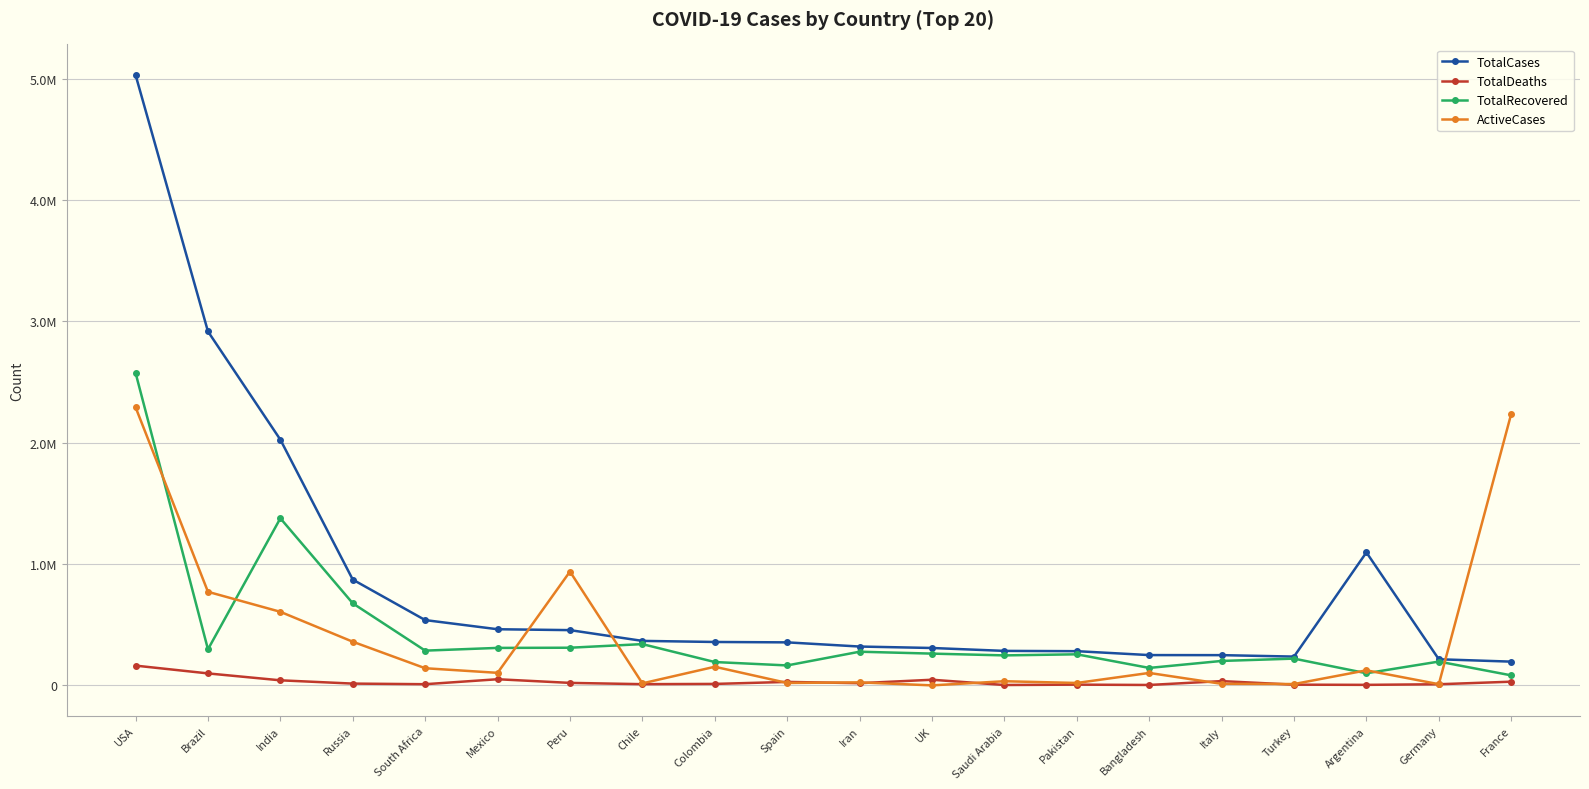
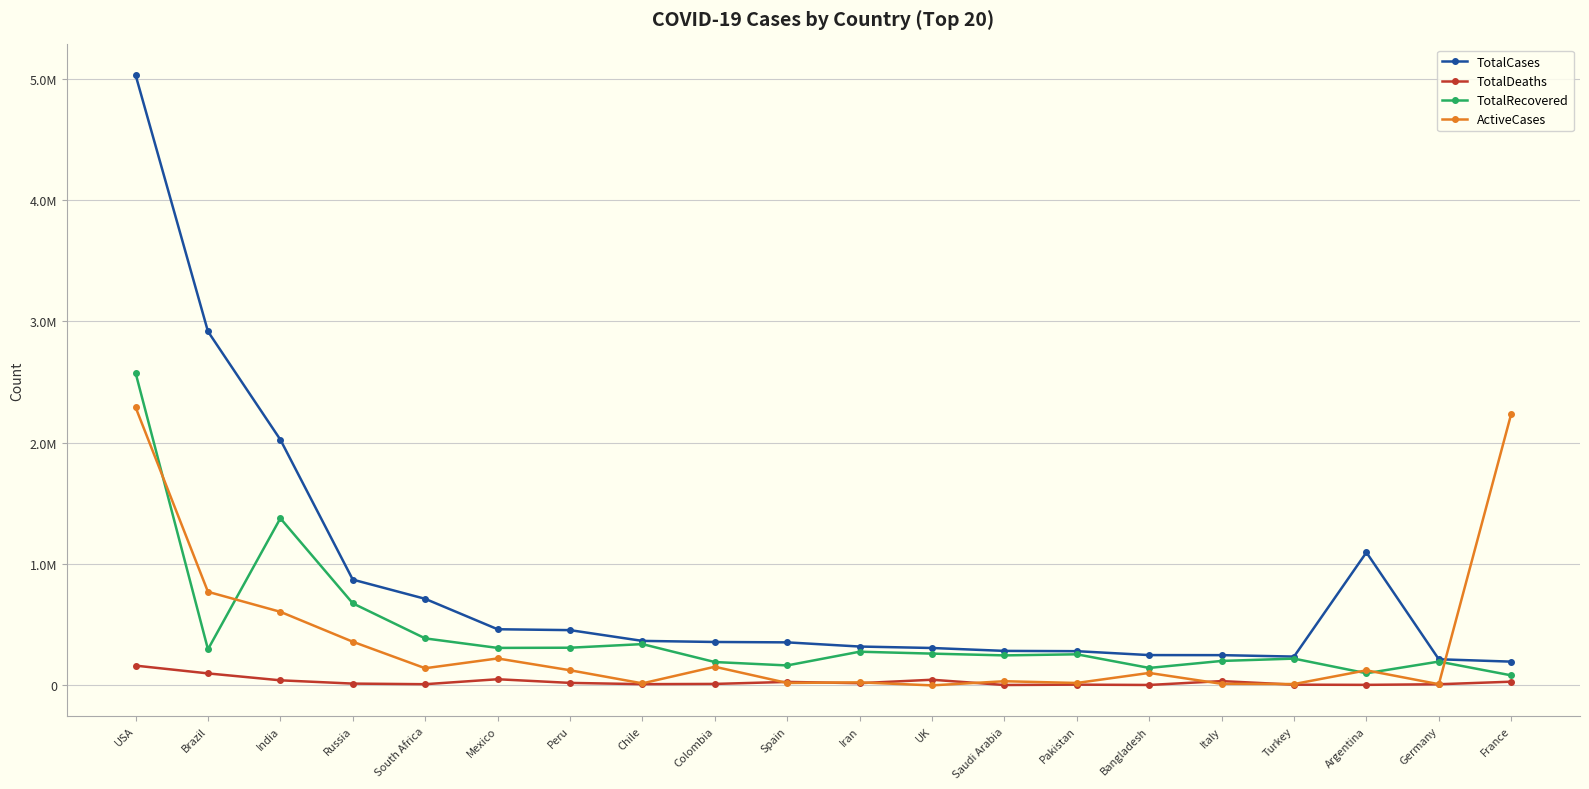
TotalCases, South Africa: 540000 -> 710000
TotalRecovered, South Africa: 290000 -> 390000
ActiveCases, Mexico: 100000 -> 220000
ActiveCases, Peru: 940000 -> 120000
